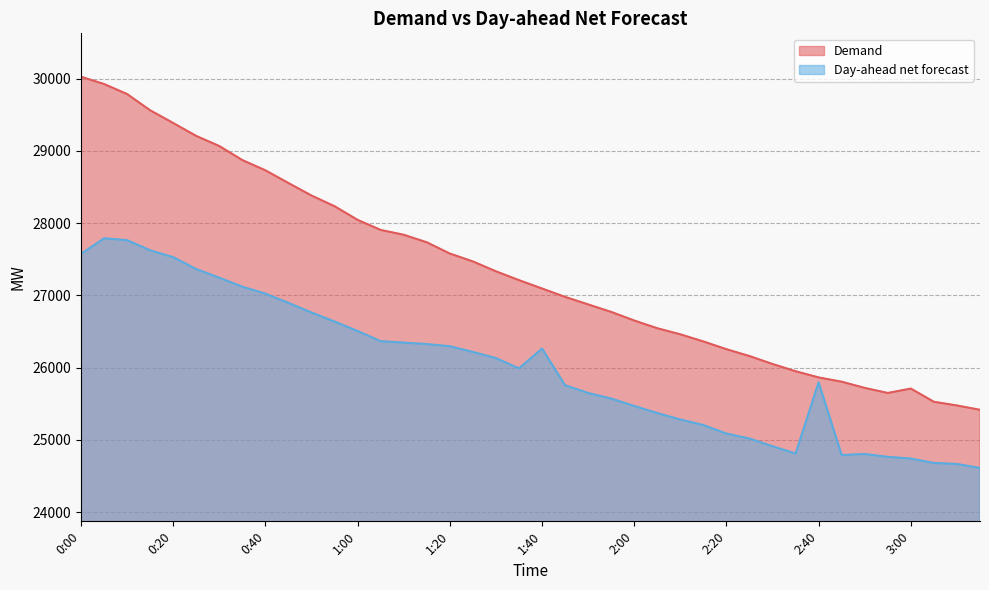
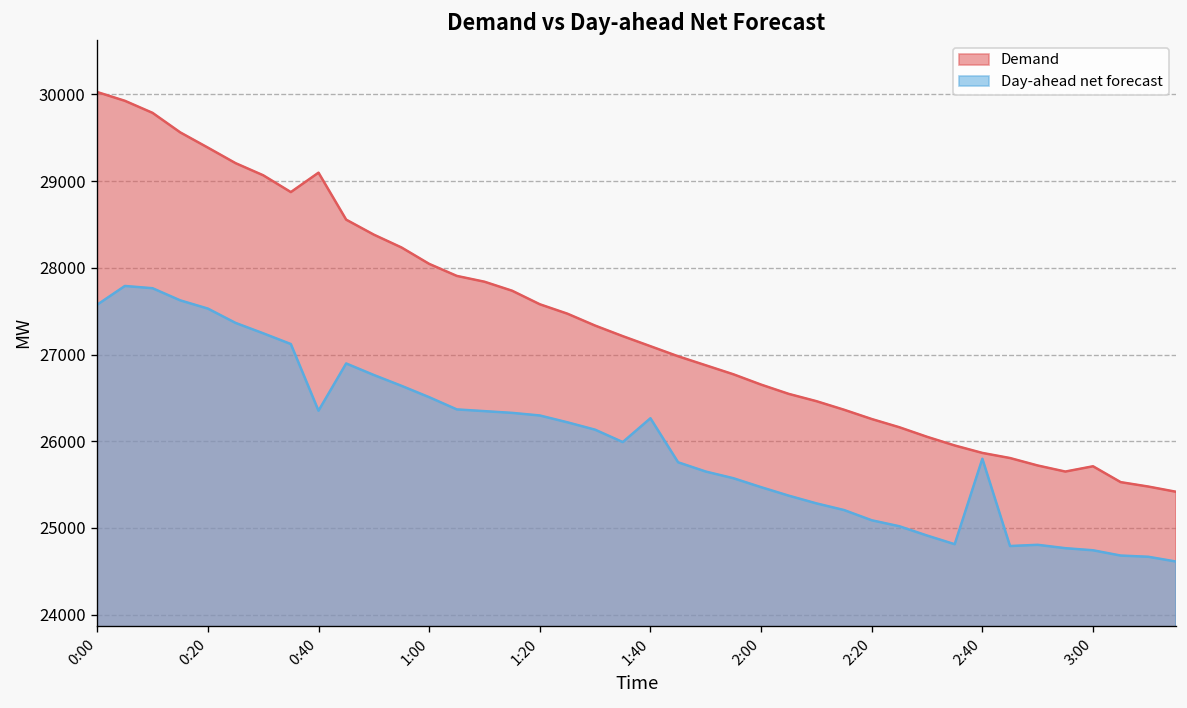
Demand, 0:40: 28700 -> 29100
Day-ahead net forecast, 0:40: 27000 -> 26400
